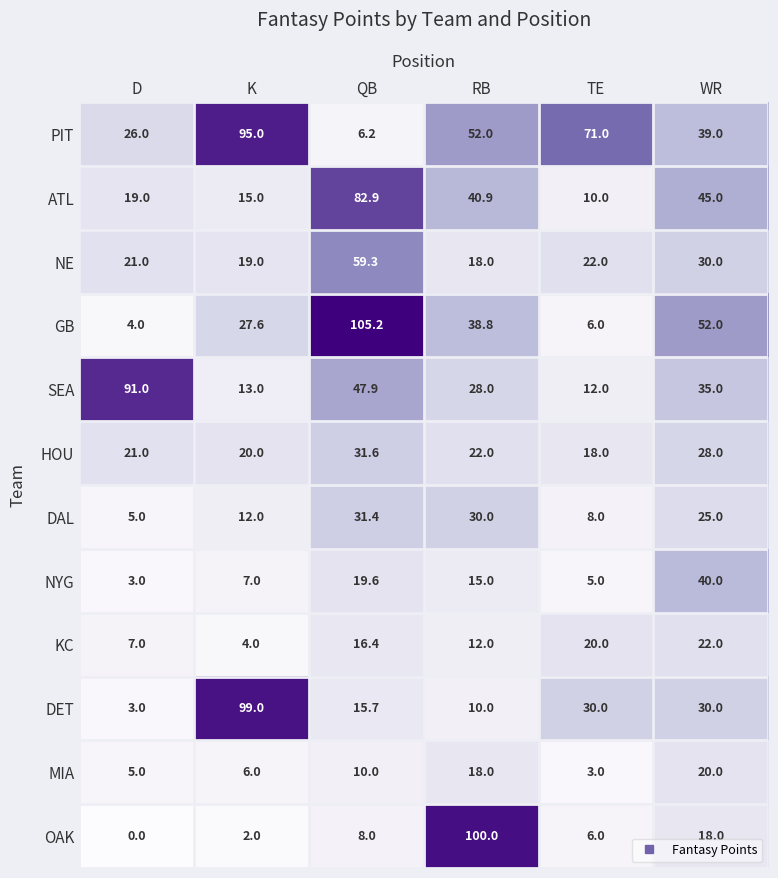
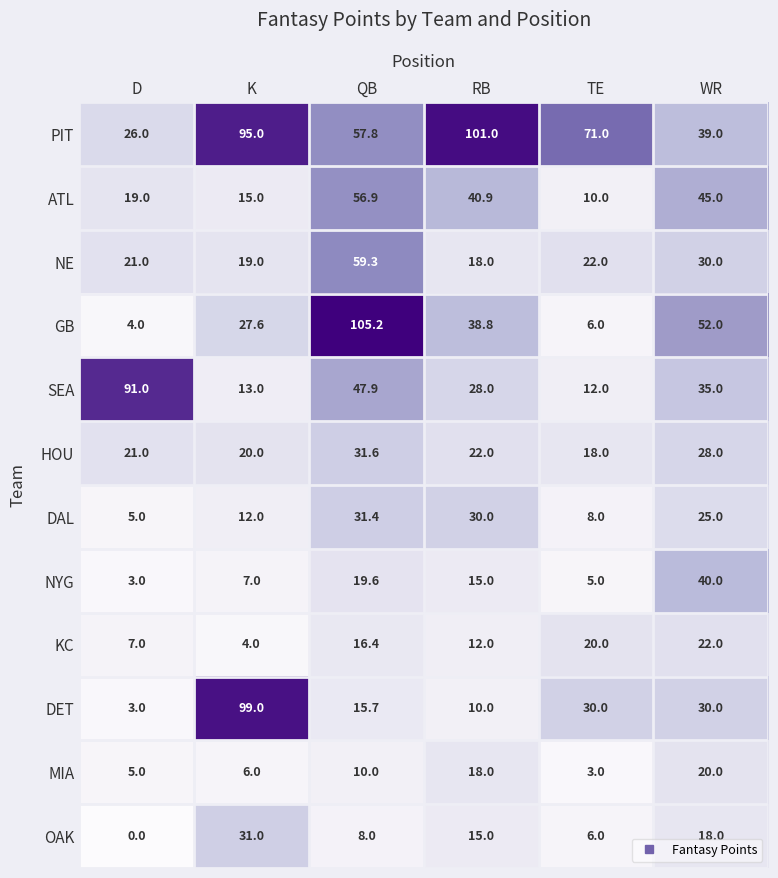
PIT, QB: 6.2 -> 57.8
PIT, RB: 52.0 -> 101.0
ATL, QB: 82.9 -> 56.9
OAK, K: 2.0 -> 31.0
OAK, RB: 100.0 -> 15.0
